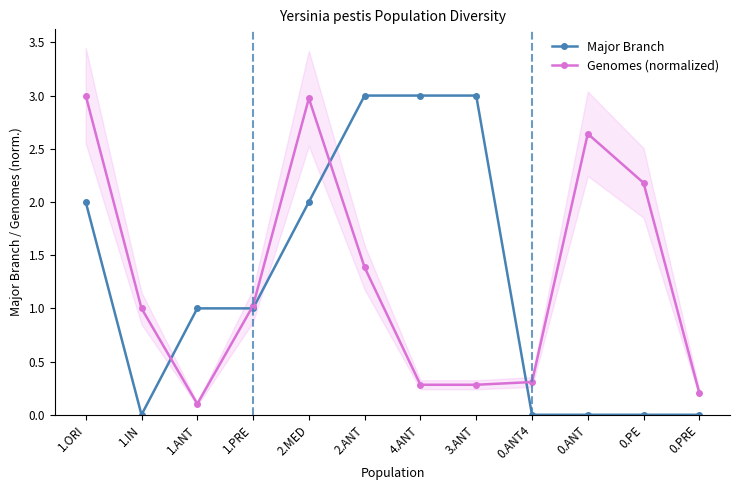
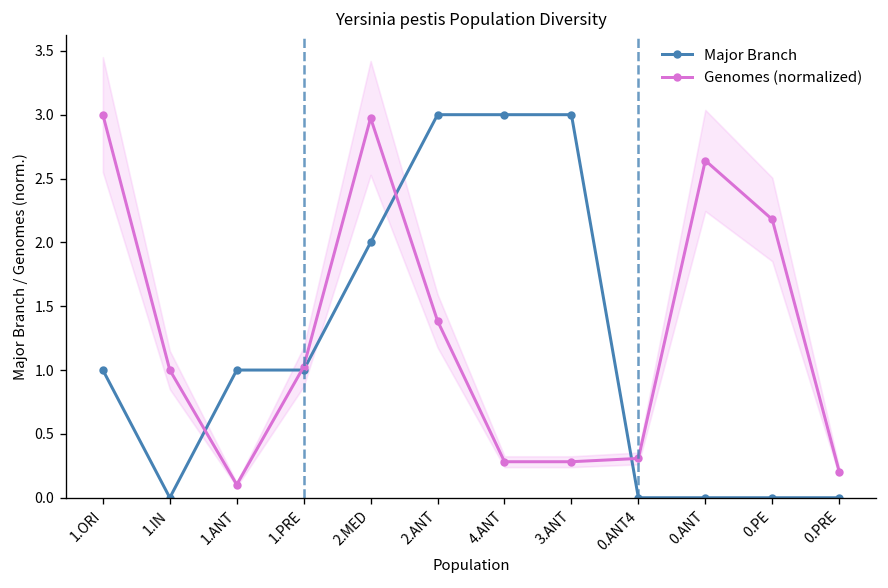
Major Branch, 1.ORI: 2 -> 1
